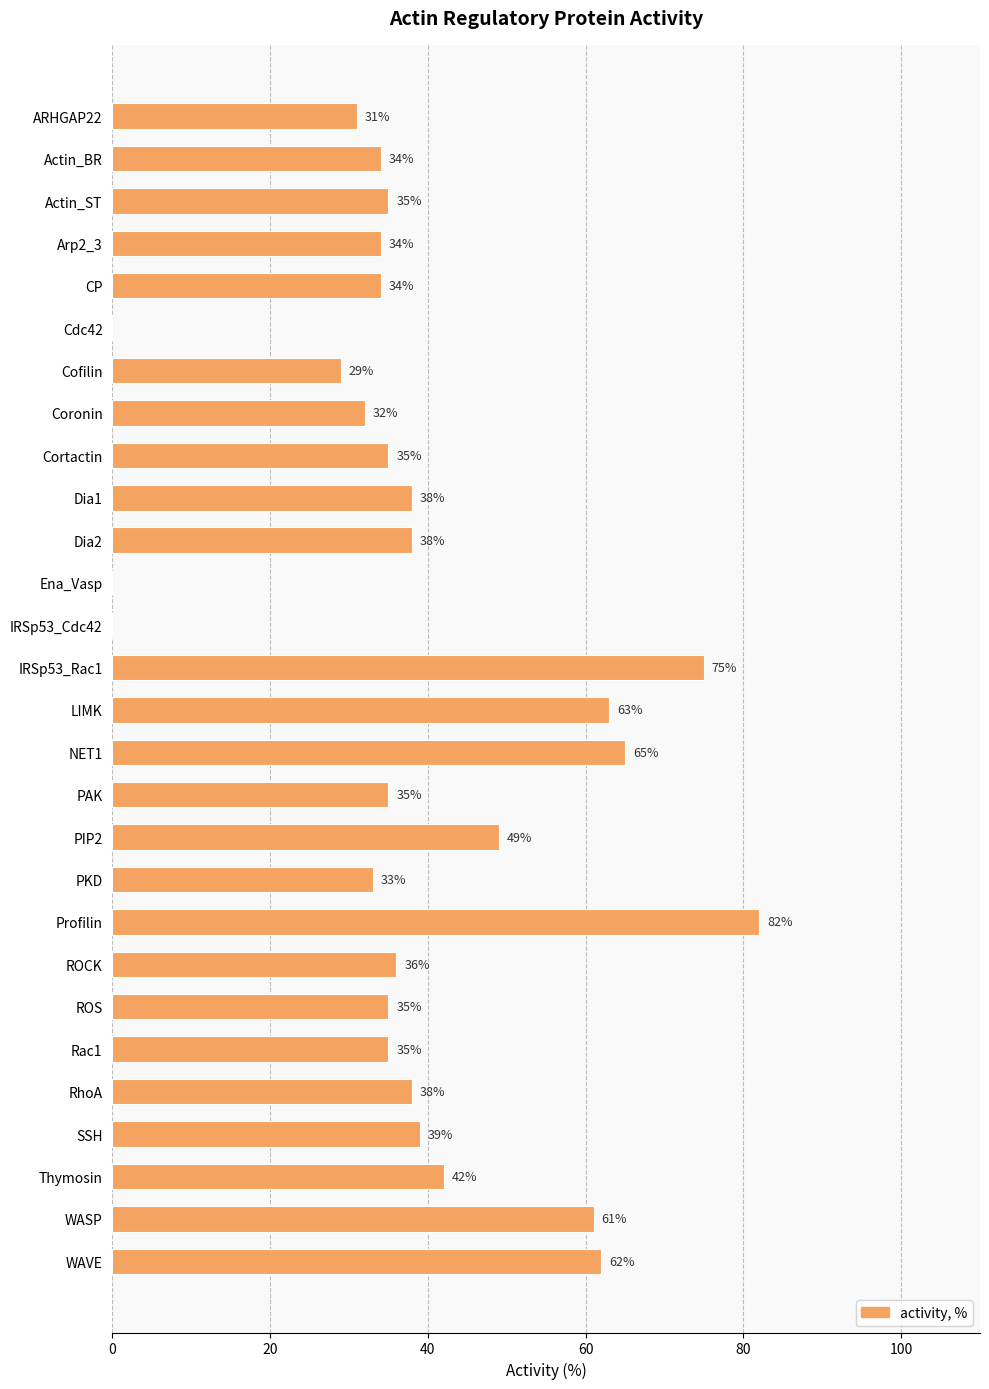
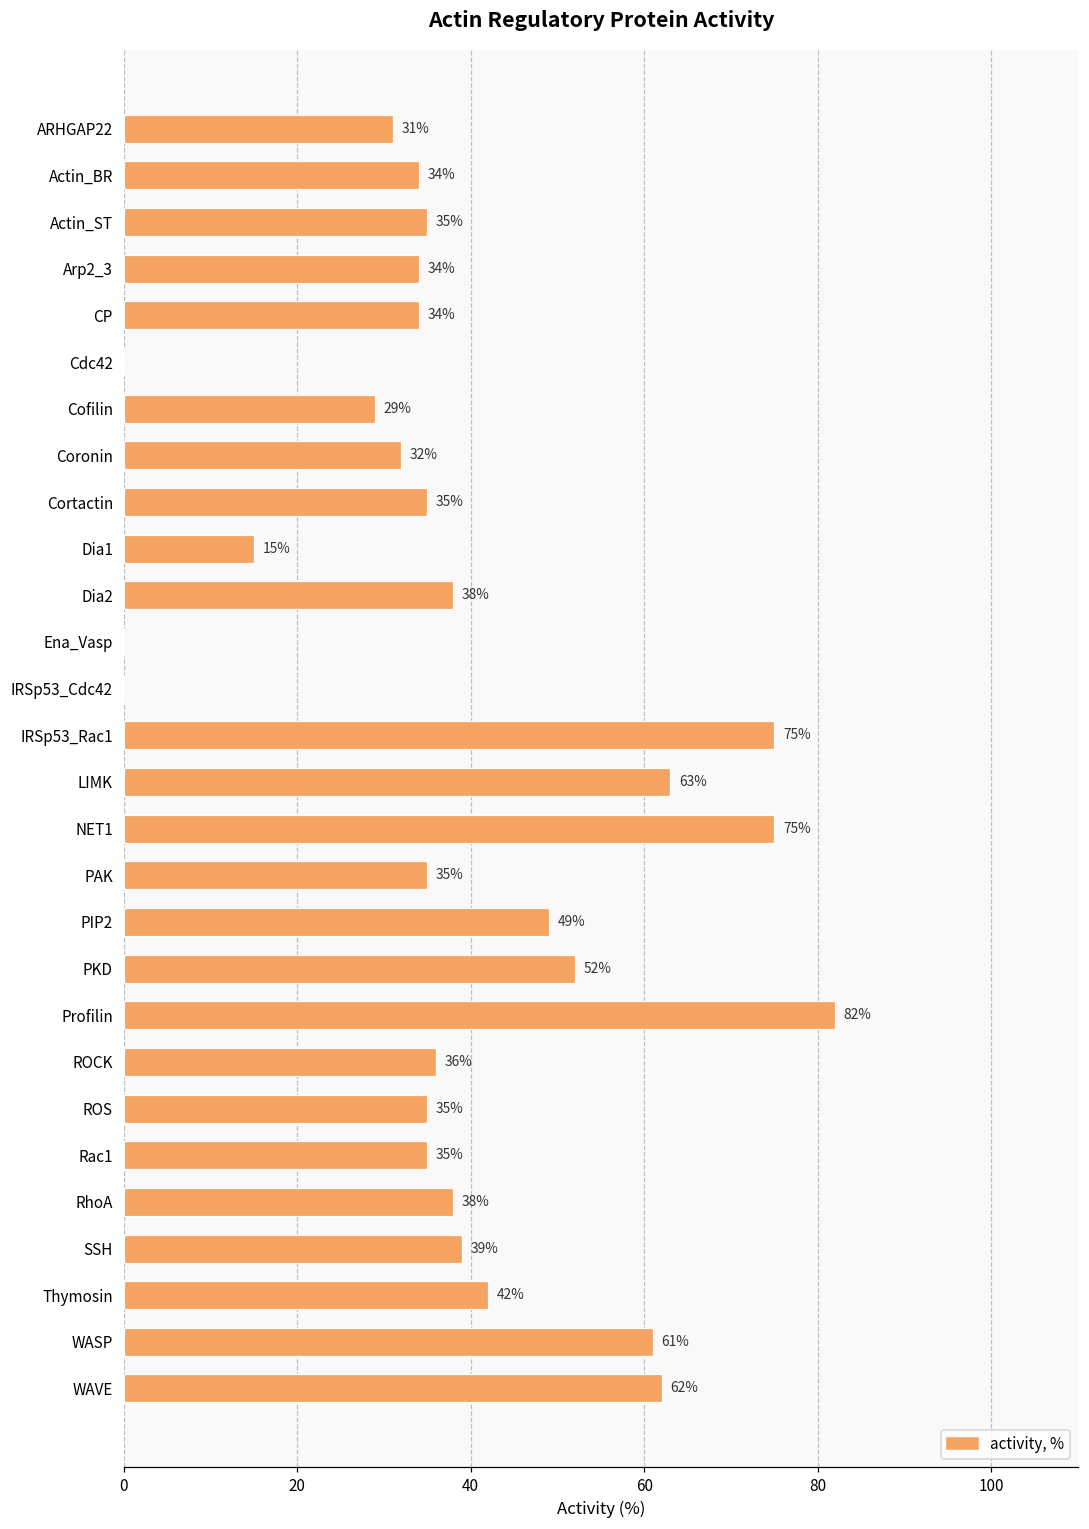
Dia1: 38% -> 15%
NET1: 65% -> 75%
PKD: 33% -> 52%
